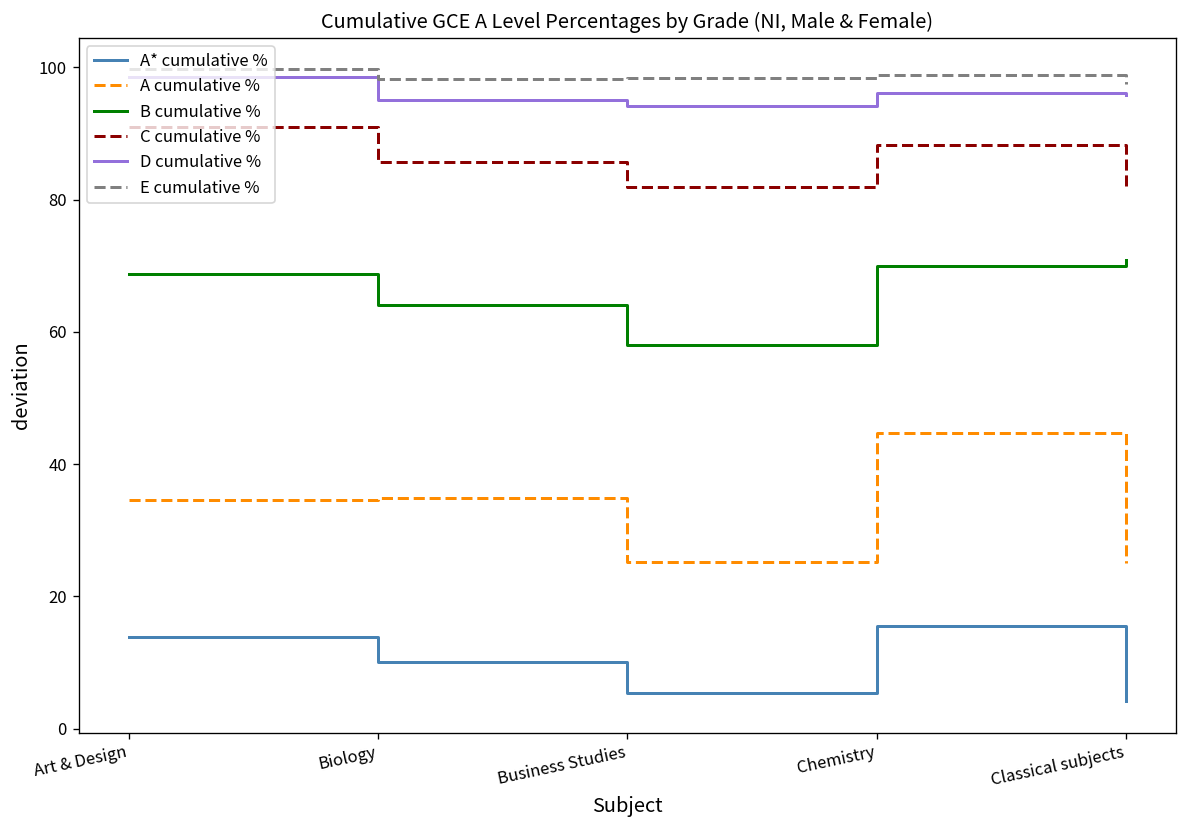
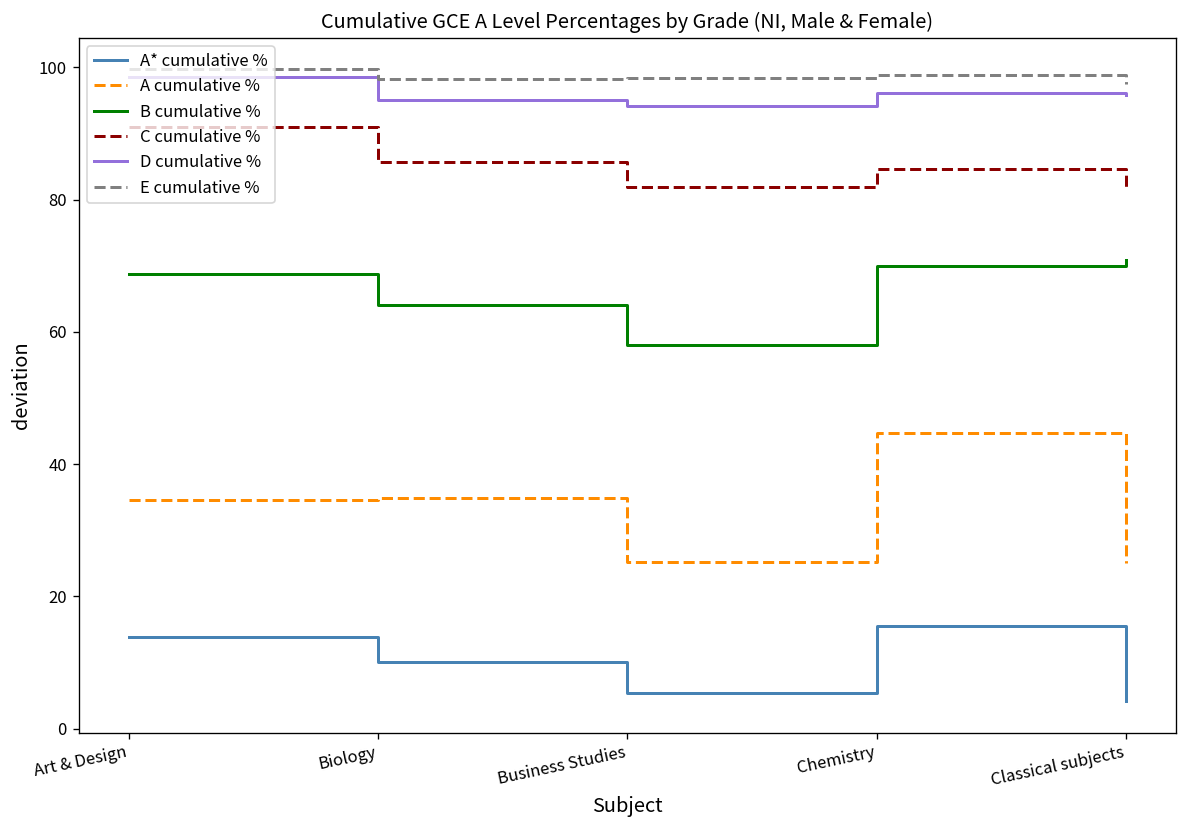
C cumulative %, Chemistry: 88 -> 85
